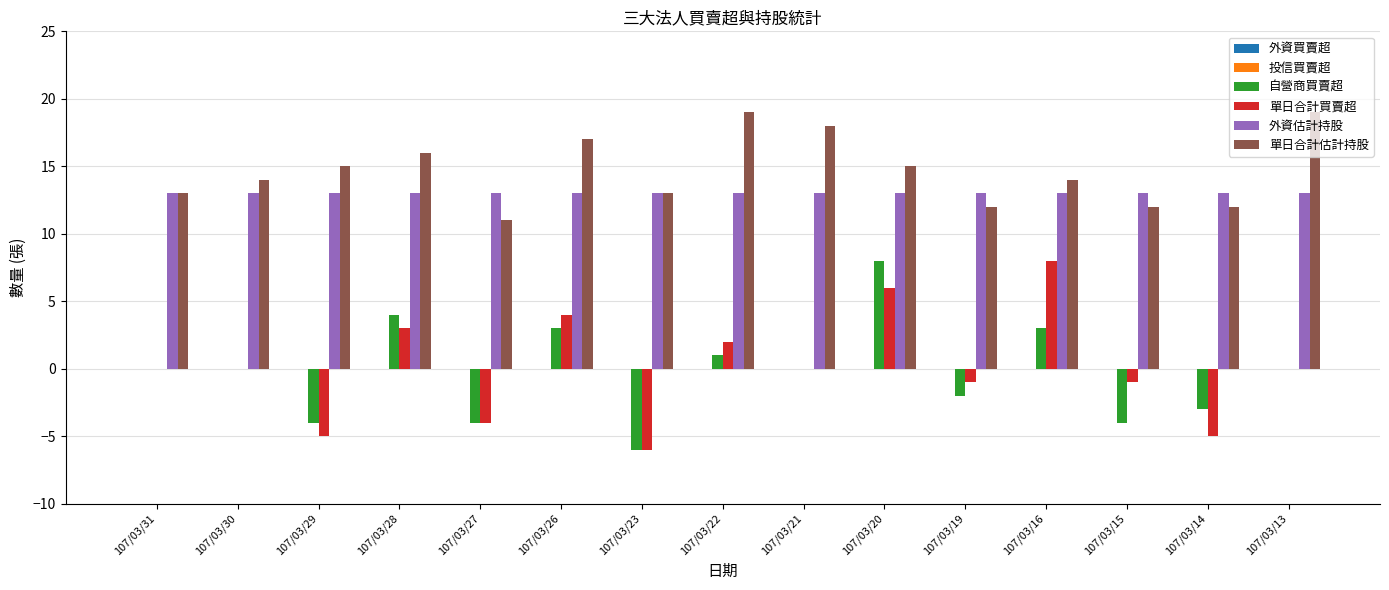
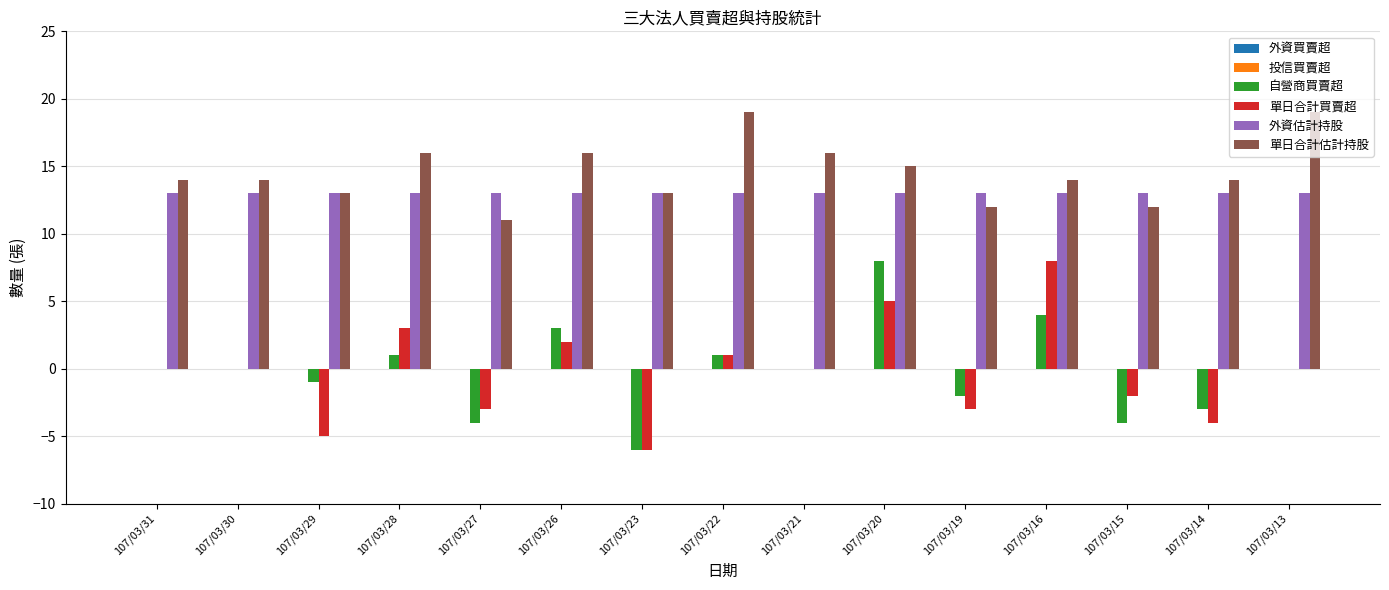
單日合計估計持股, 107/03/31: 13 -> 14
自營商買賣超, 107/03/29: -4 -> -1
單日合計估計持股, 107/03/29: 15 -> 13
自營商買賣超, 107/03/28: 4 -> 1
單日合計買賣超, 107/03/27: -4 -> -3
單日合計買賣超, 107/03/26: 4 -> 2
單日合計估計持股, 107/03/26: 17 -> 16
單日合計買賣超, 107/03/22: 2 -> 1
單日合計估計持股, 107/03/21: 18 -> 16
單日合計買賣超, 107/03/20: 6 -> 5
單日合計買賣超, 107/03/19: -1 -> -3
自營商買賣超, 107/03/16: 3 -> 4
單日合計買賣超, 107/03/15: -1 -> -2
單日合計買賣超, 107/03/14: -5 -> -4
單日合計估計持股, 107/03/14: 12 -> 14
